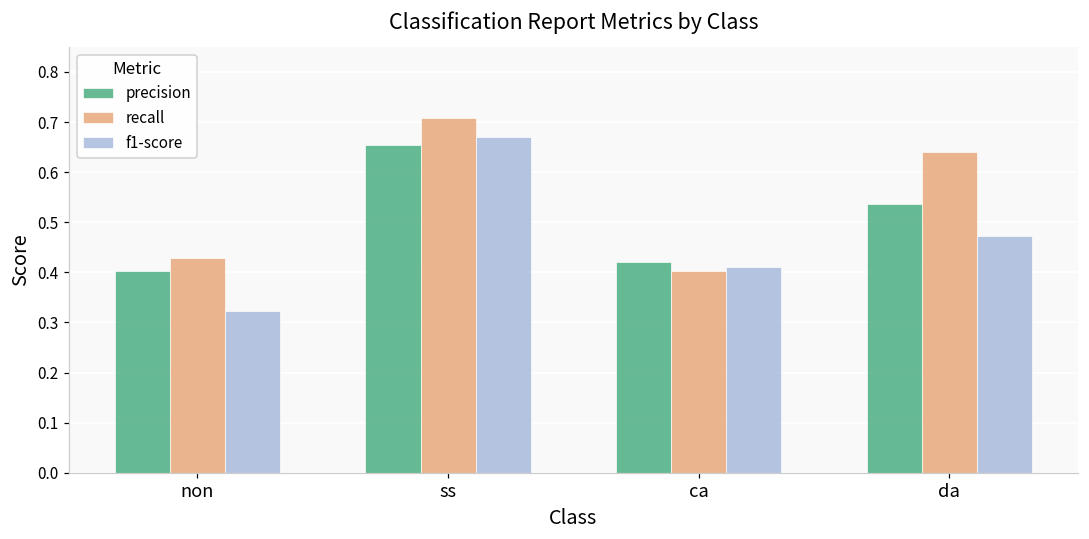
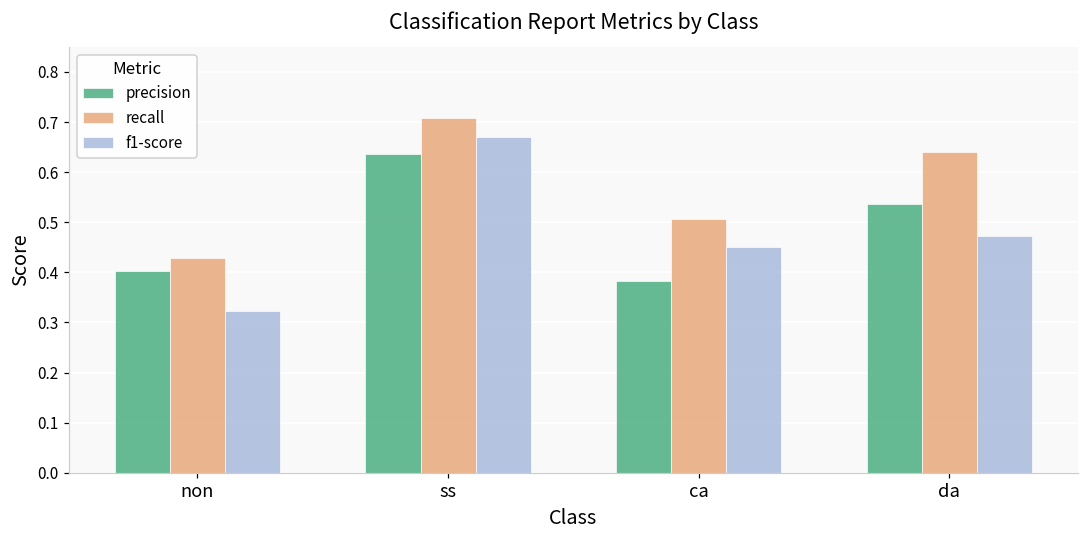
precision, ss: 0.65 -> 0.64
precision, ca: 0.42 -> 0.38
recall, ca: 0.40 -> 0.51
f1-score, ca: 0.41 -> 0.45
